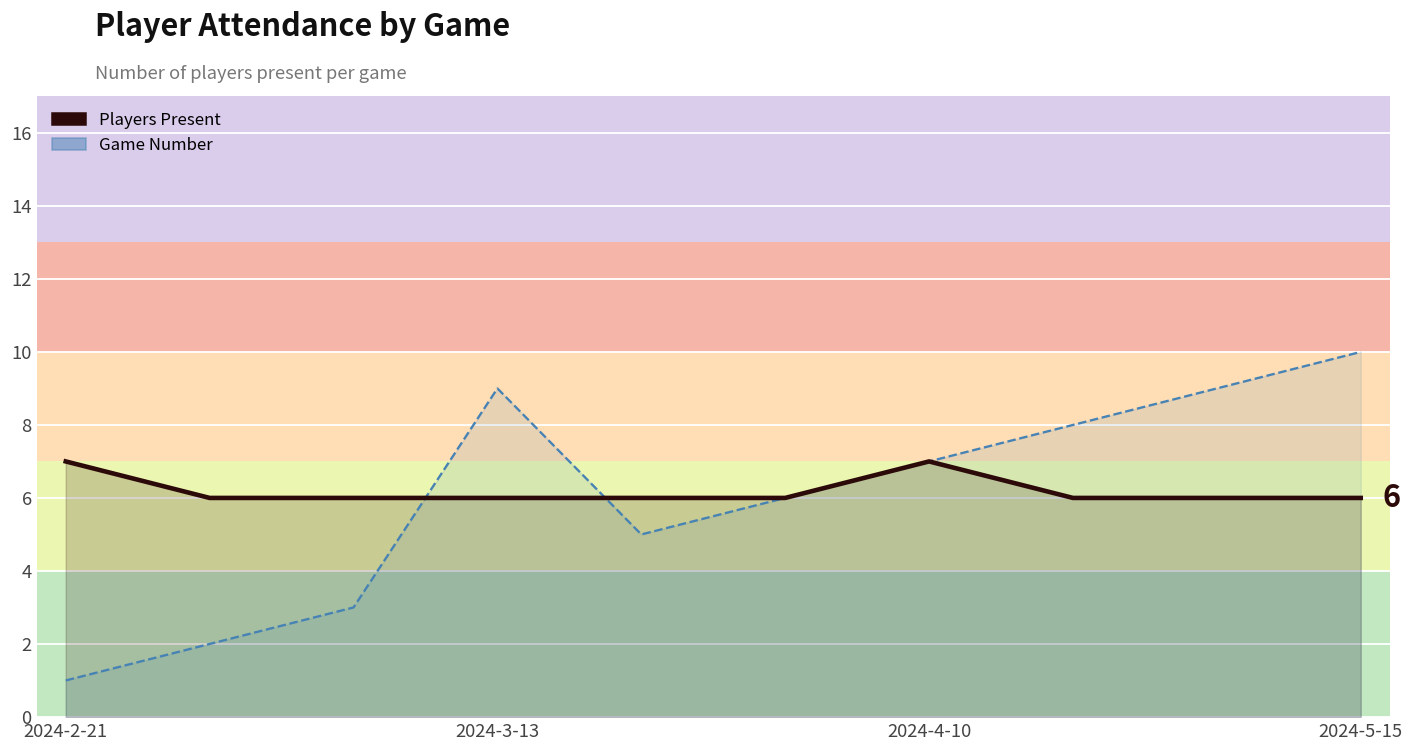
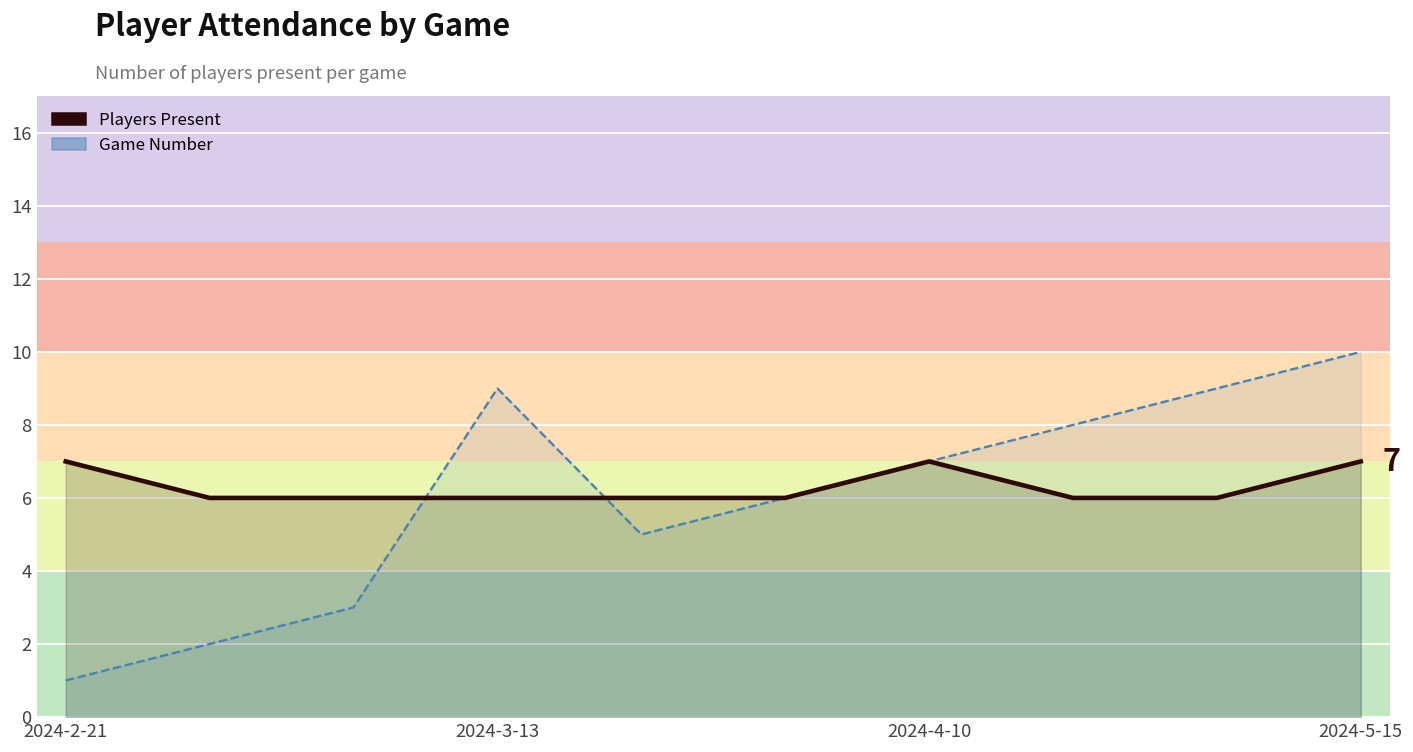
Players Present, 2024-5-15: 6 -> 7
